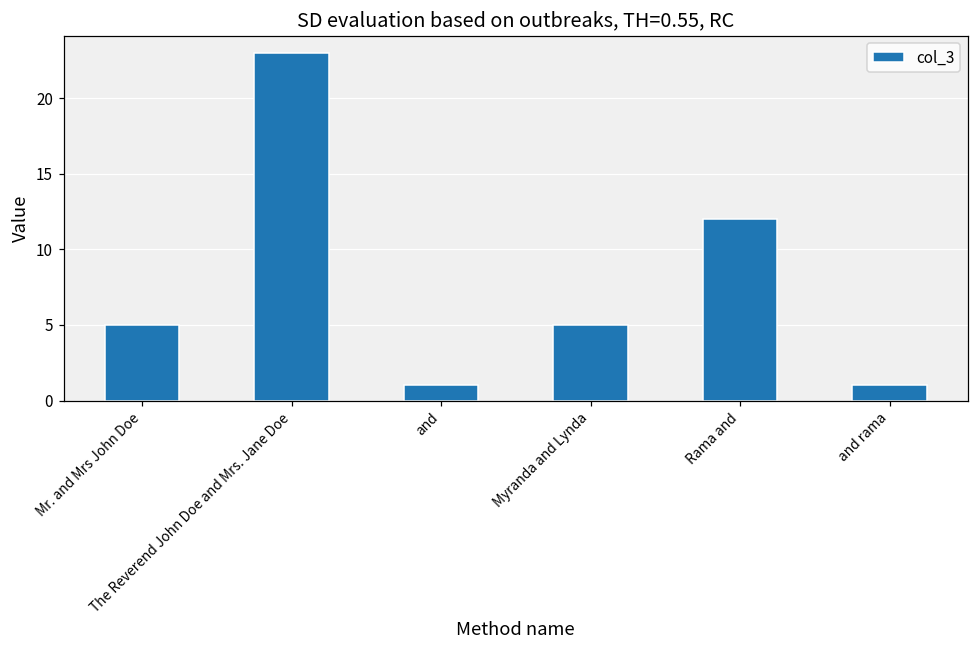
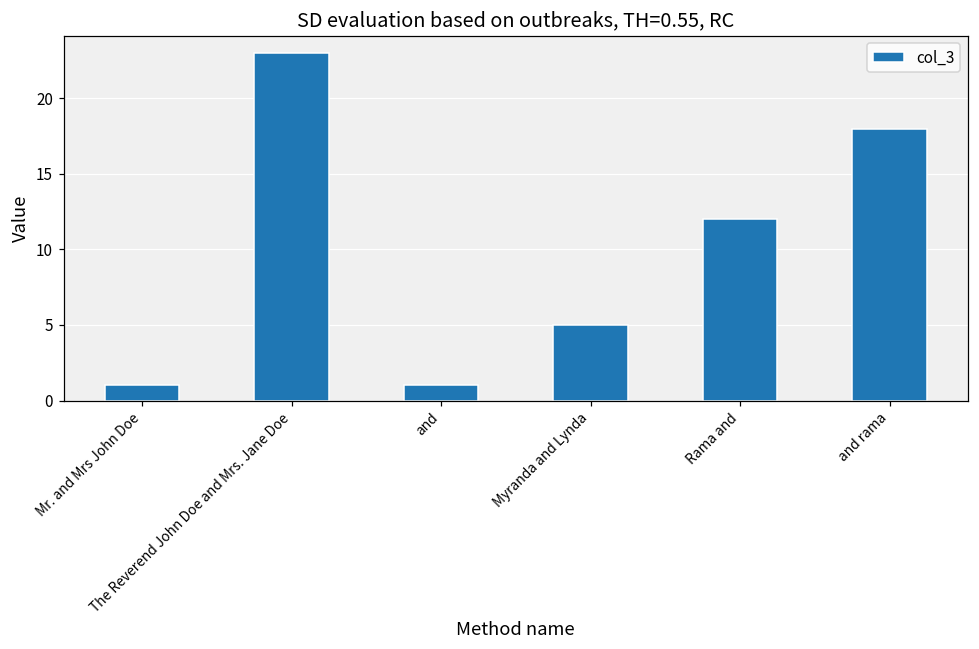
Mr. and Mrs John Doe: 5 -> 1
and rama: 1 -> 18
